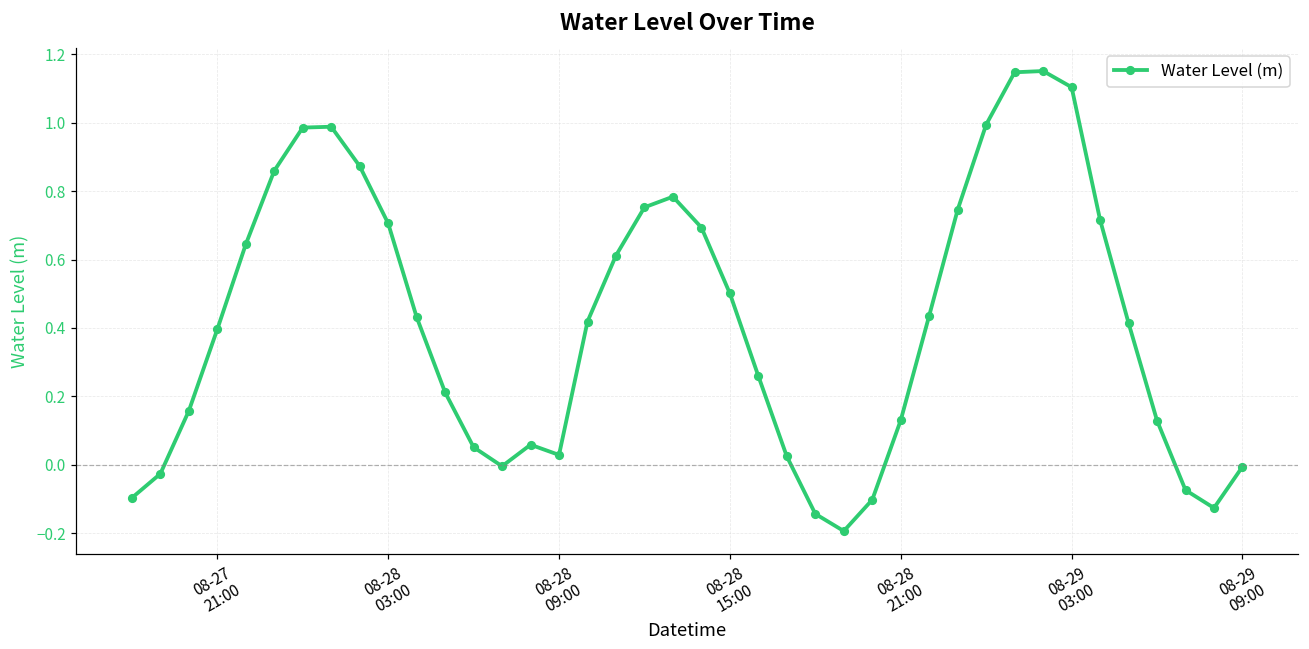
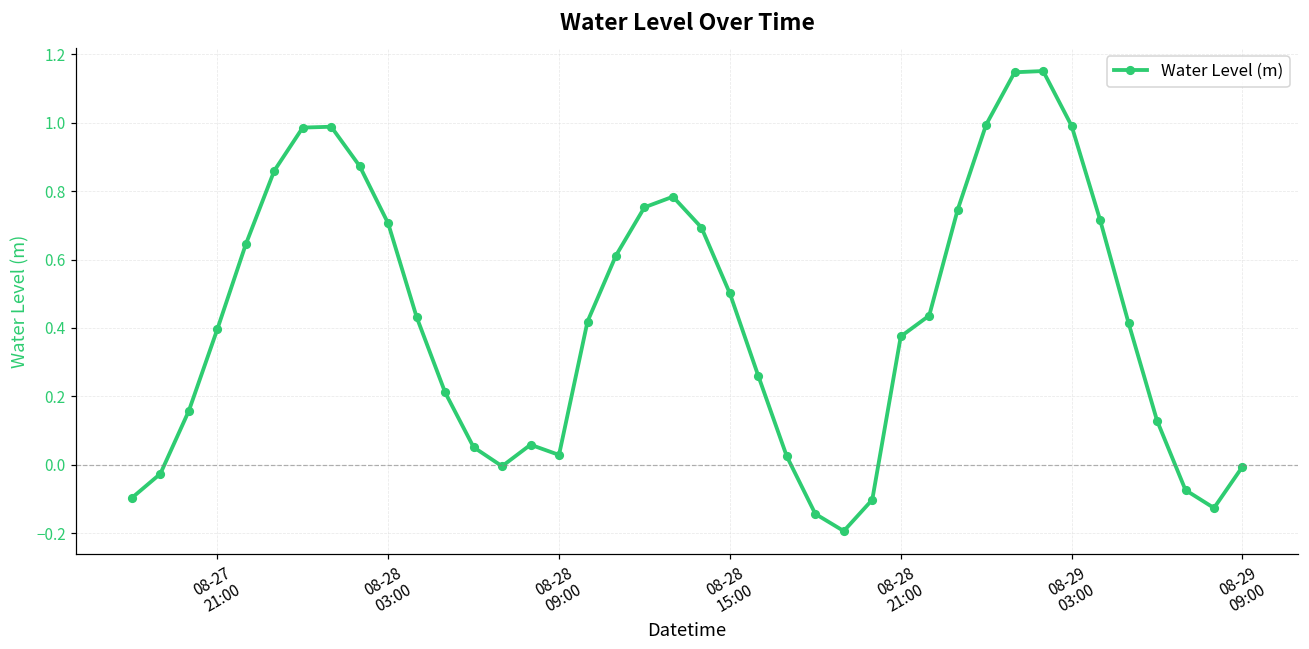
08-28 21:00: 0.13 -> 0.38
08-29 03:00: 1.10 -> 0.99
